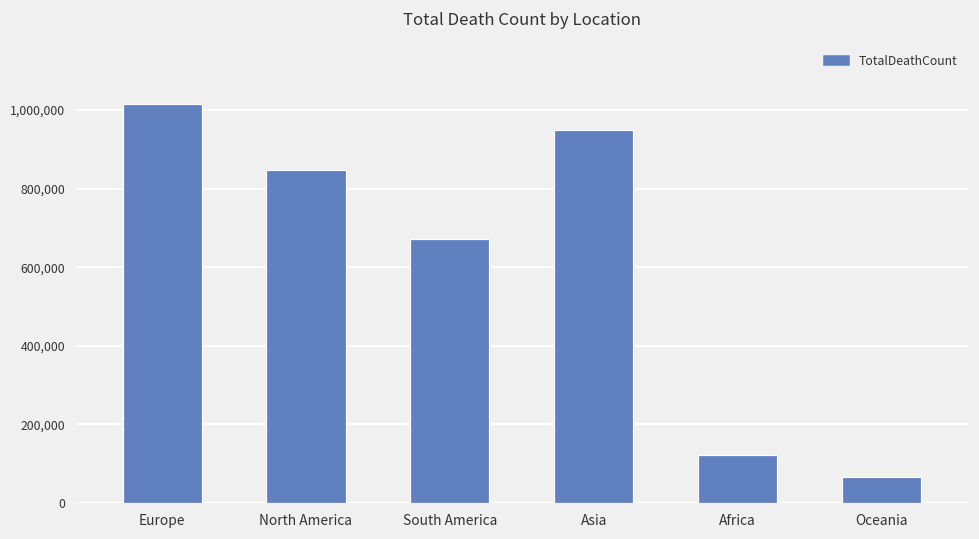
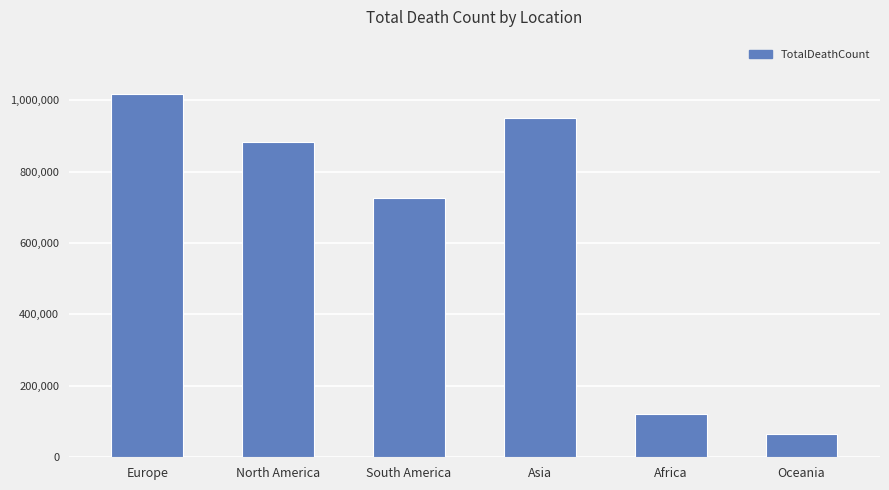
North America: 850,000 -> 880,000
South America: 670,000 -> 730,000
